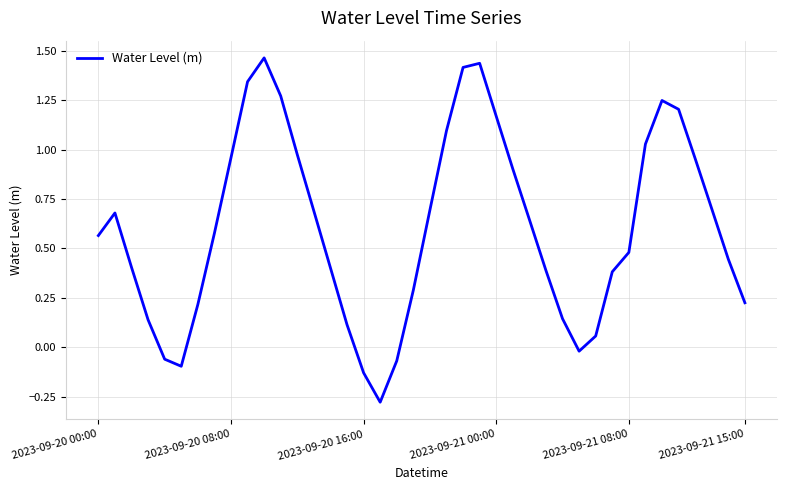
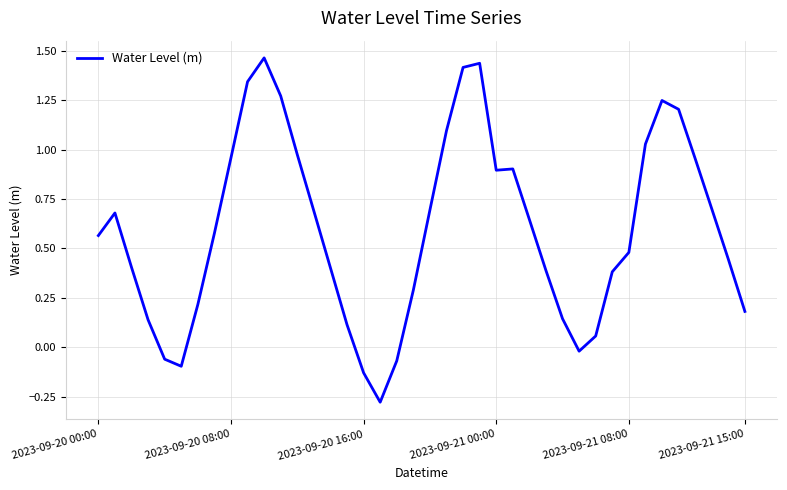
2023-09-21 00:00: 1.17 -> 0.90
2023-09-21 15:00: 0.23 -> 0.18
